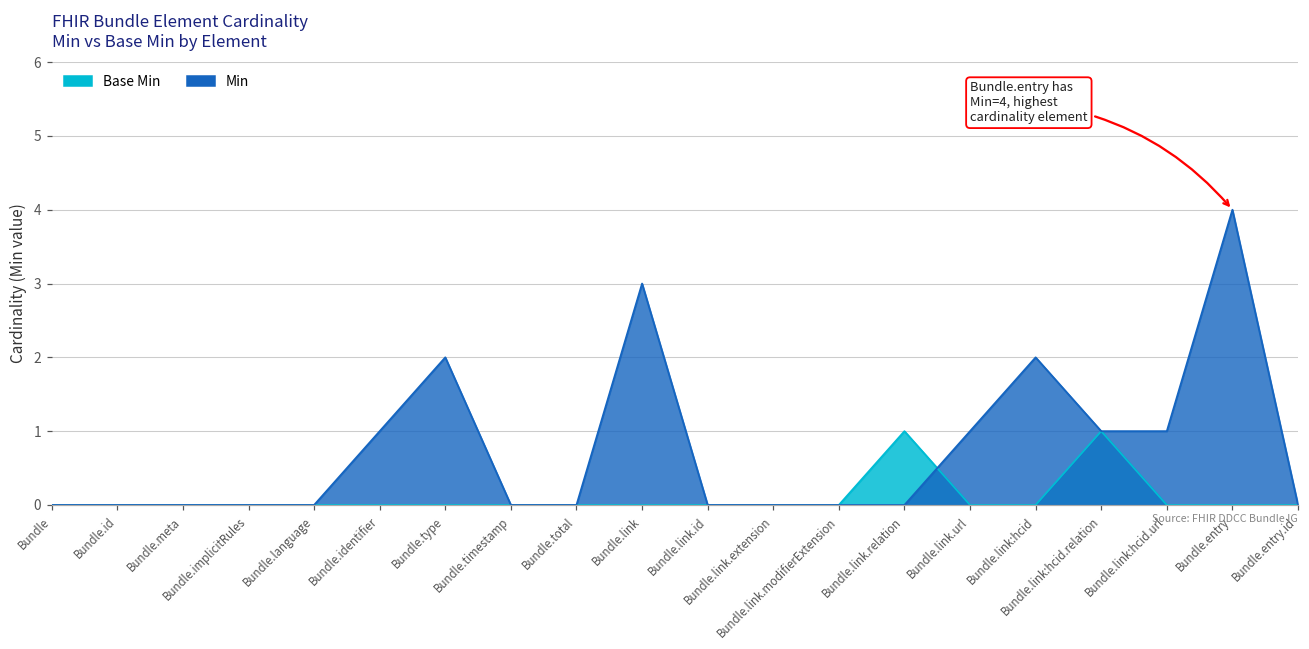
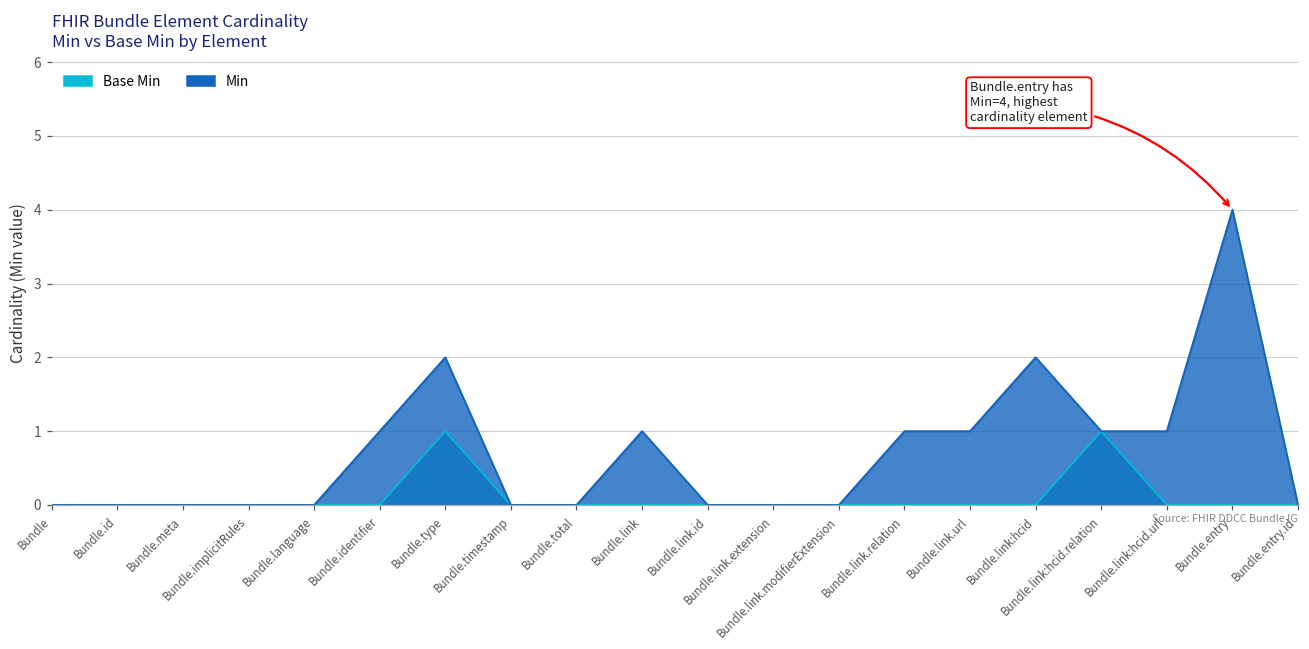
Base Min, Bundle.type: 0 -> 1
Min, Bundle.link: 3 -> 1
Base Min, Bundle.link.relation: 1 -> 0
Min, Bundle.link.relation: 0 -> 1
